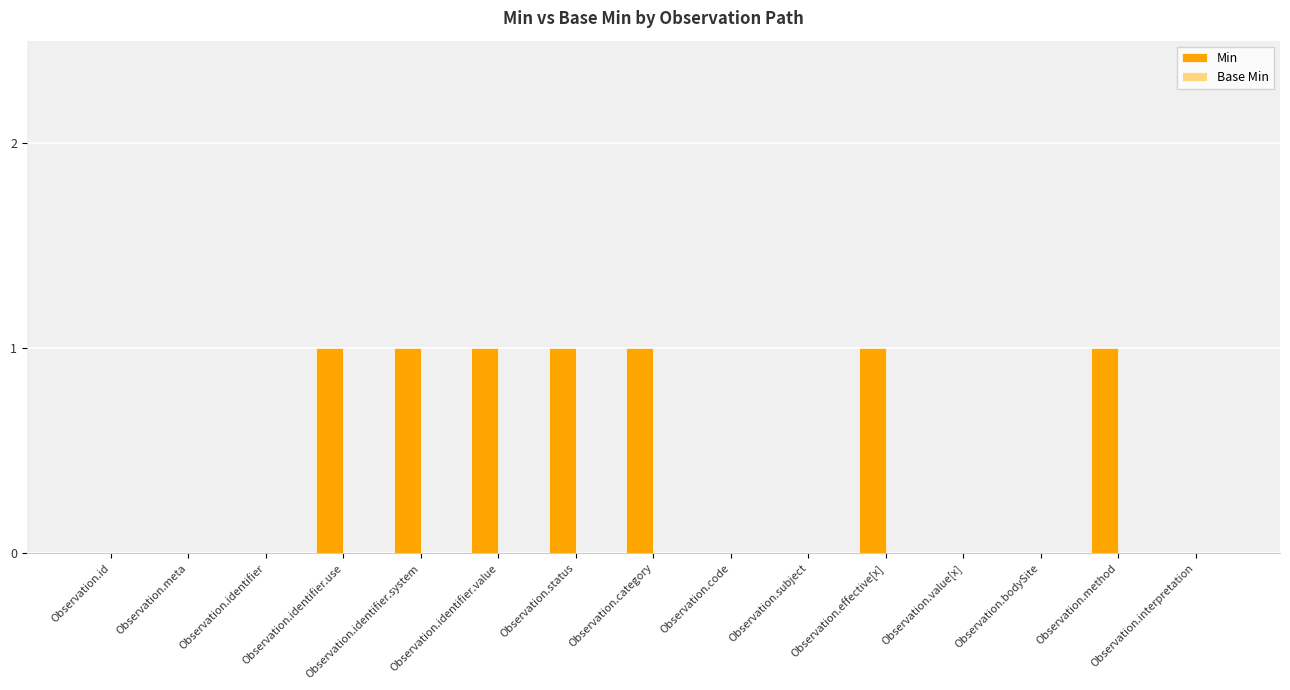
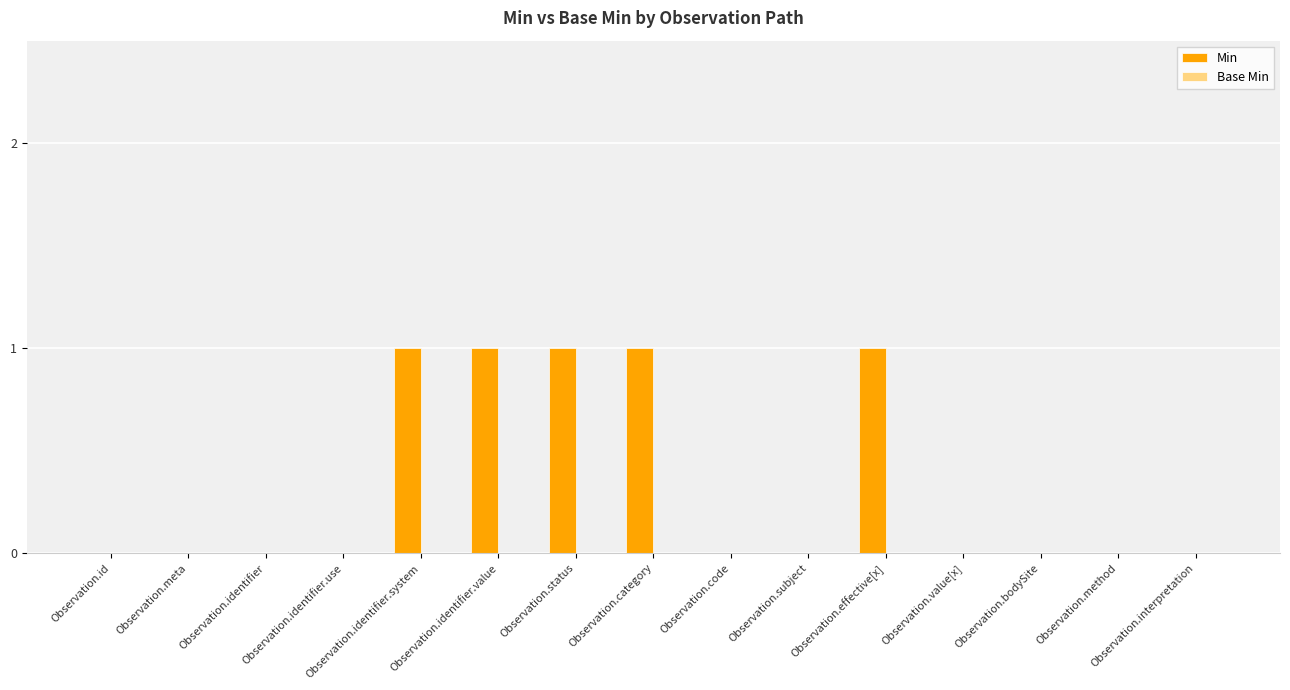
Min, Observation.identifier.use: 1 -> 0
Min, Observation.method: 1 -> 0
